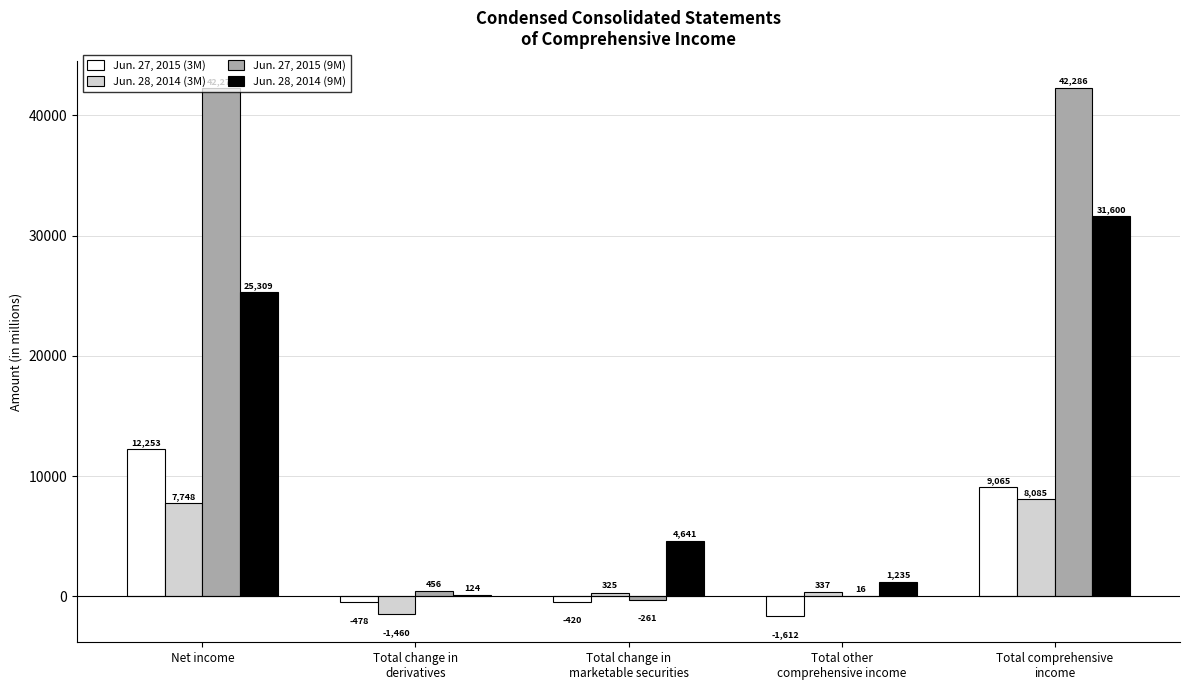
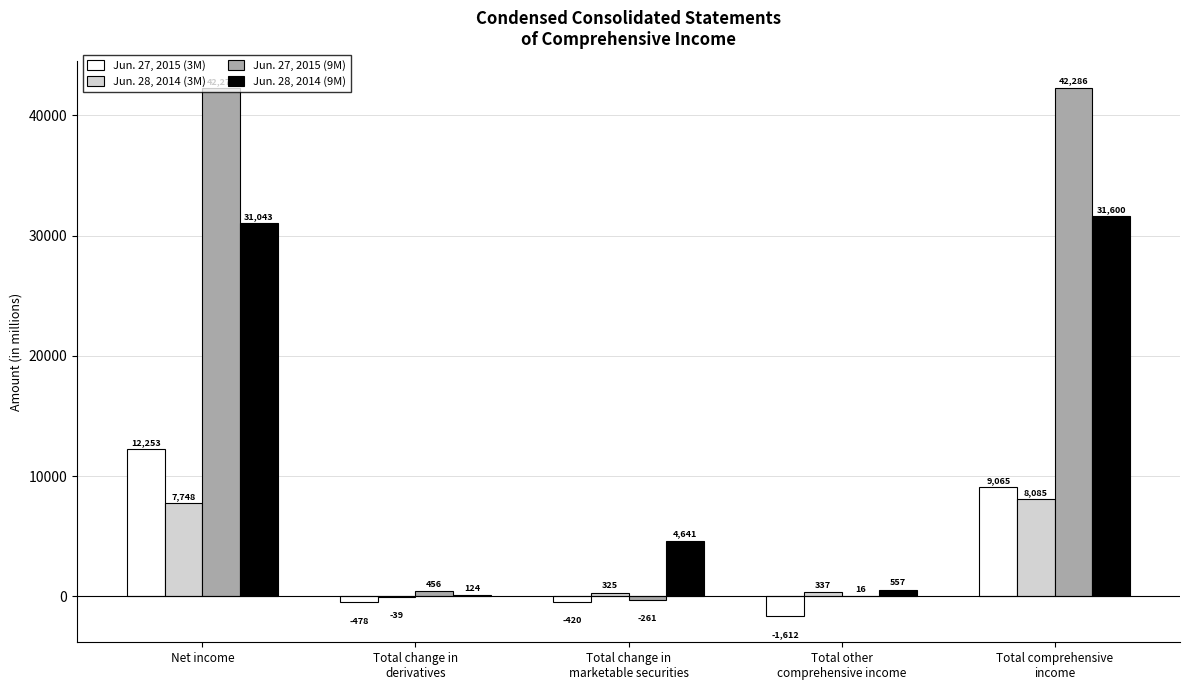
Jun. 28, 2014 (9M), Net income: 25,309 -> 31,043
Jun. 28, 2014 (3M), Total change in derivatives: -1,460 -> -39
Jun. 28, 2014 (9M), Total other comprehensive income: 1,235 -> 557
